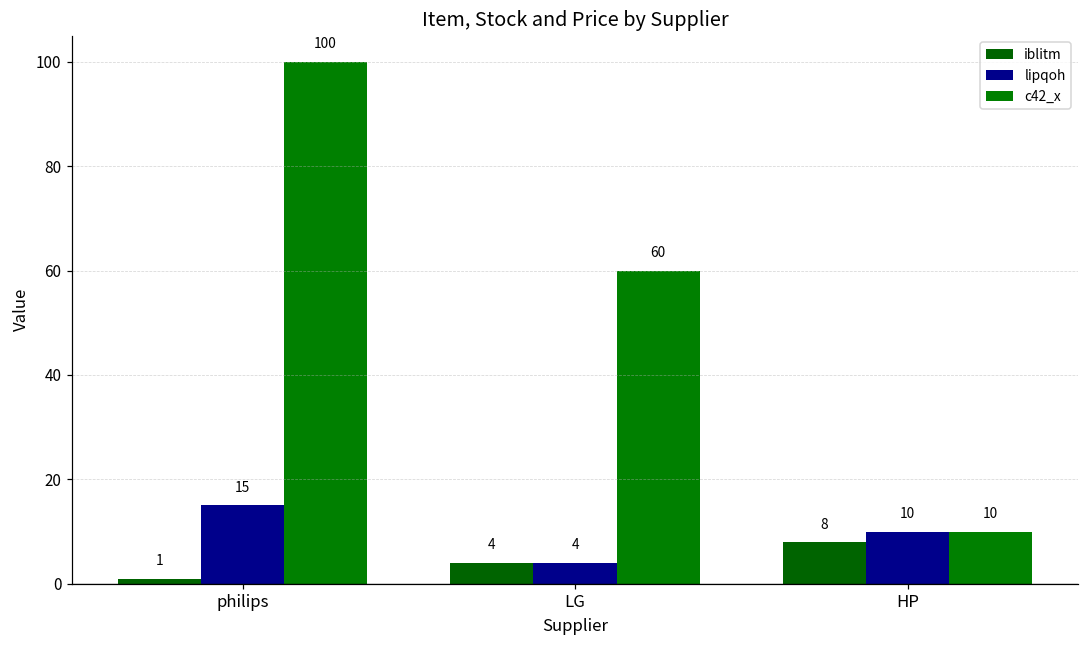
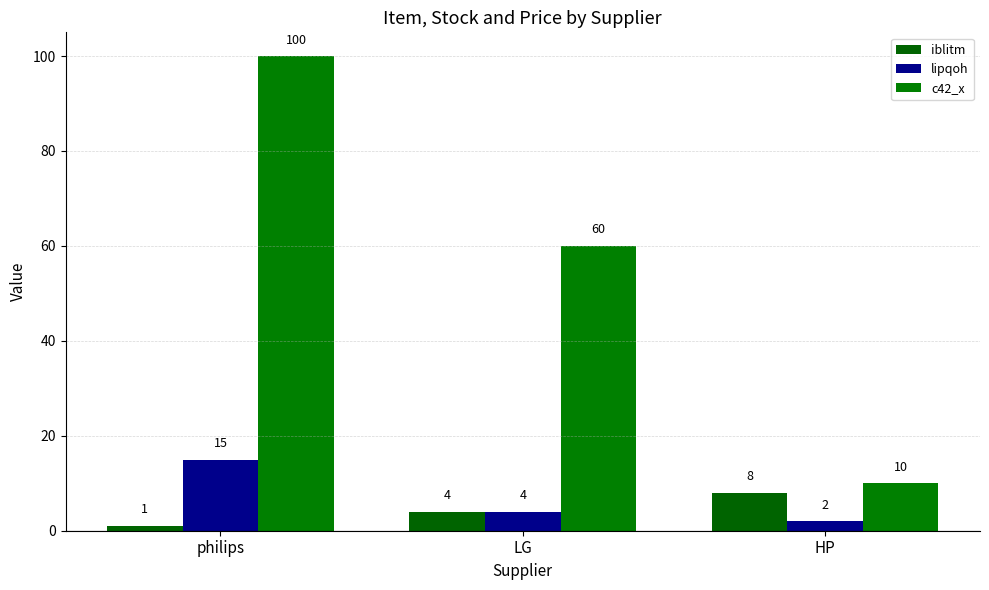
lipqoh, HP: 10 -> 2
